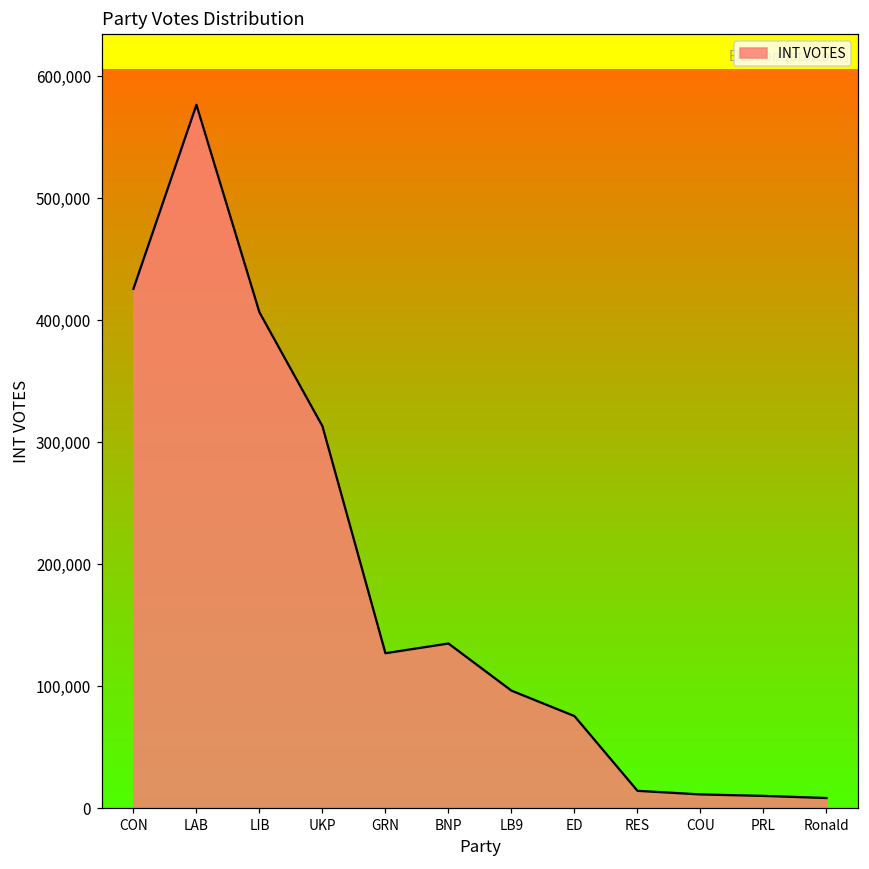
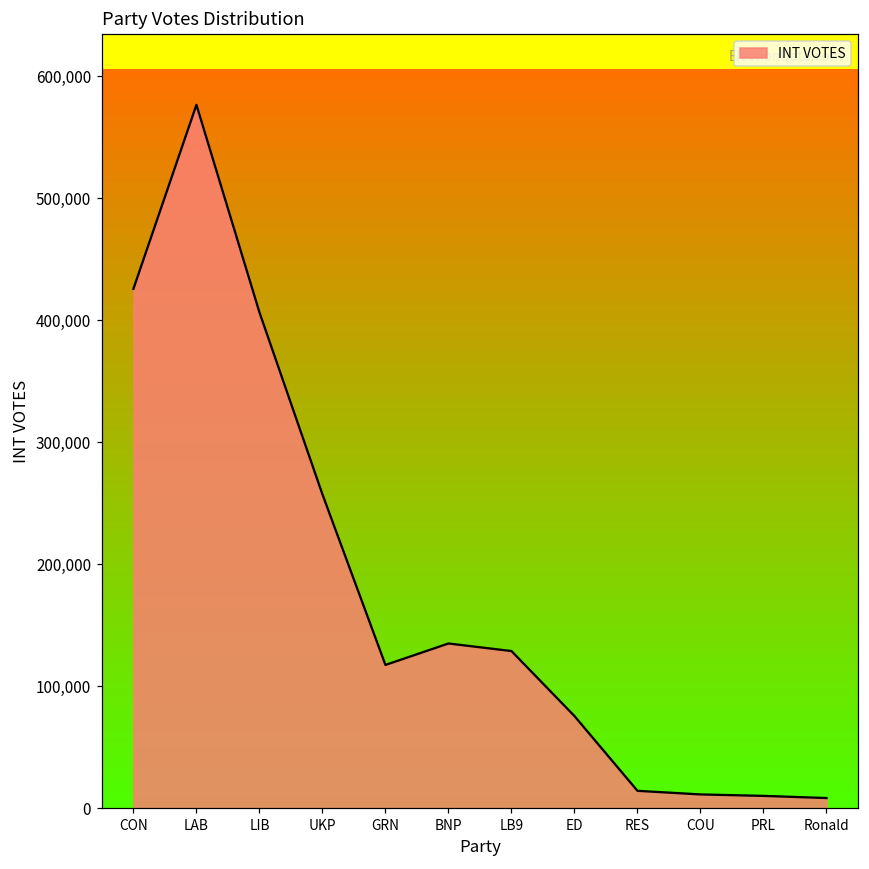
UKP: 313,000 -> 257,000
GRN: 127,000 -> 117,000
LB9: 96,000 -> 129,000
